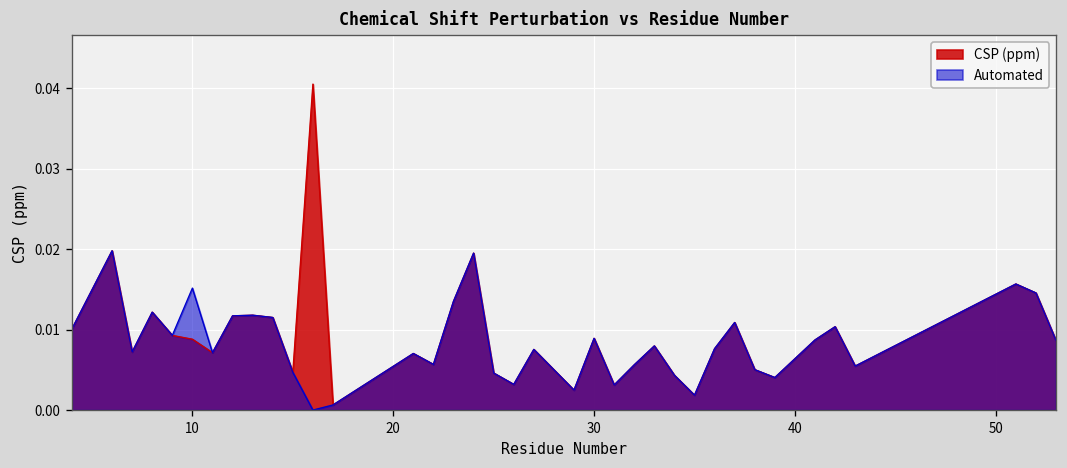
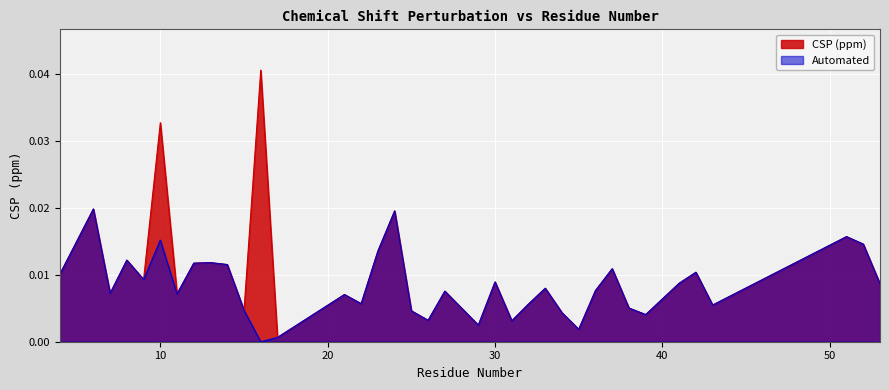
CSP (ppm), 10: 0.009 -> 0.033
